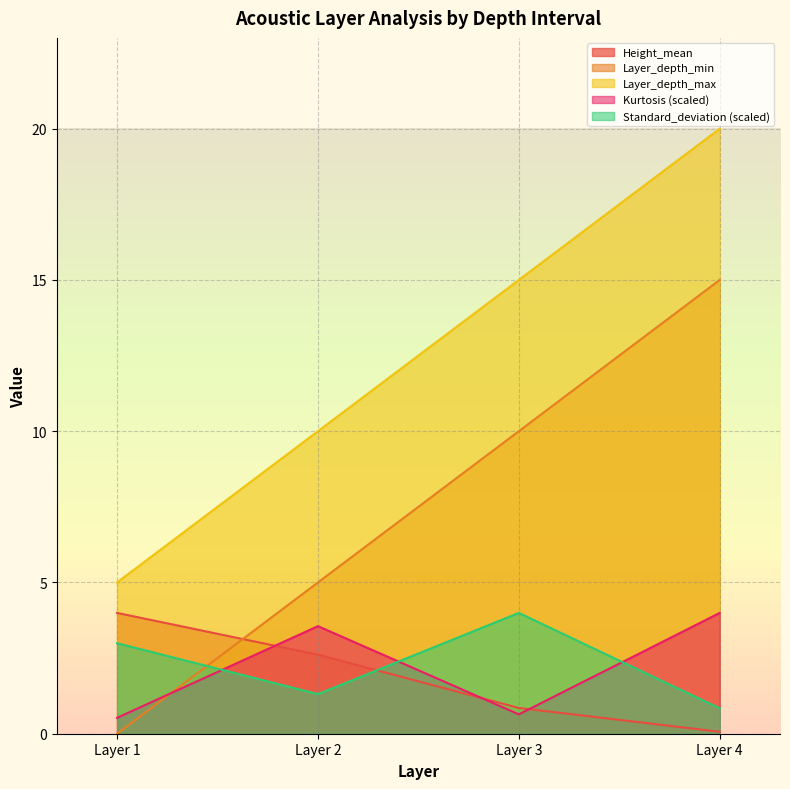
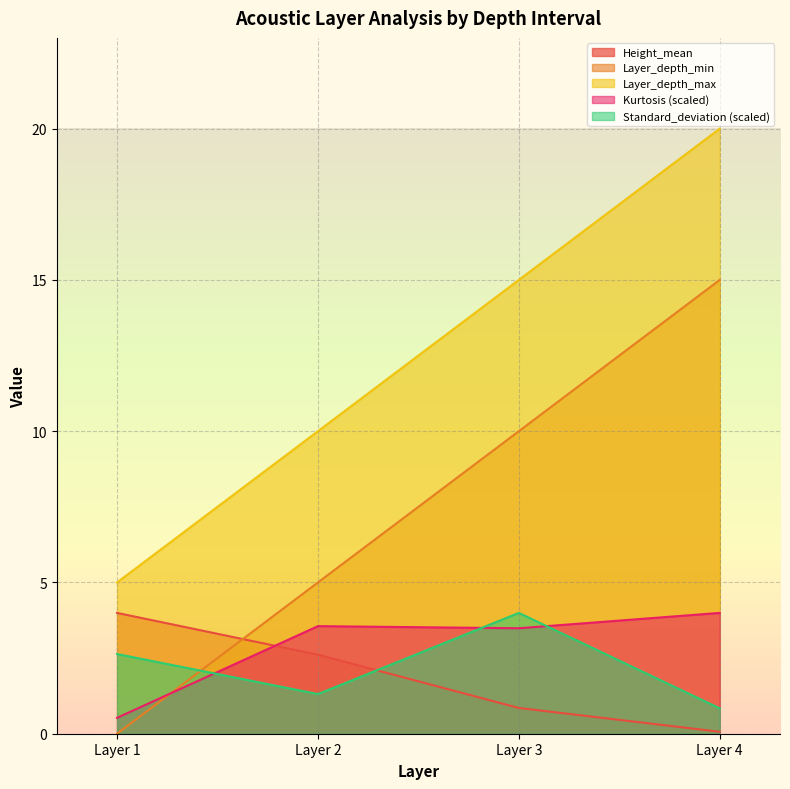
Standard_deviation (scaled), Layer 1: 3.0 -> 2.6
Kurtosis (scaled), Layer 3: 0.6 -> 3.5
